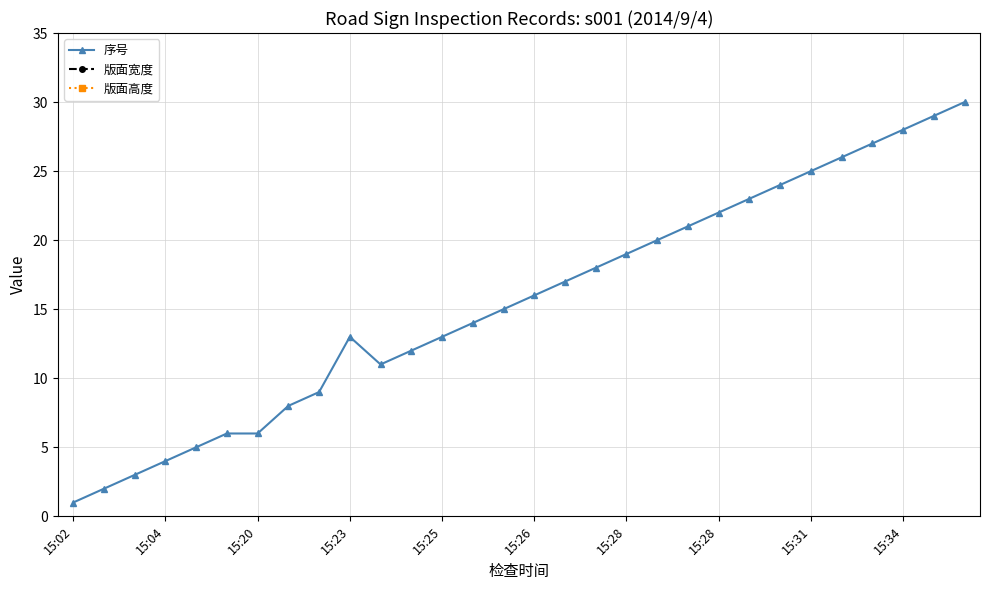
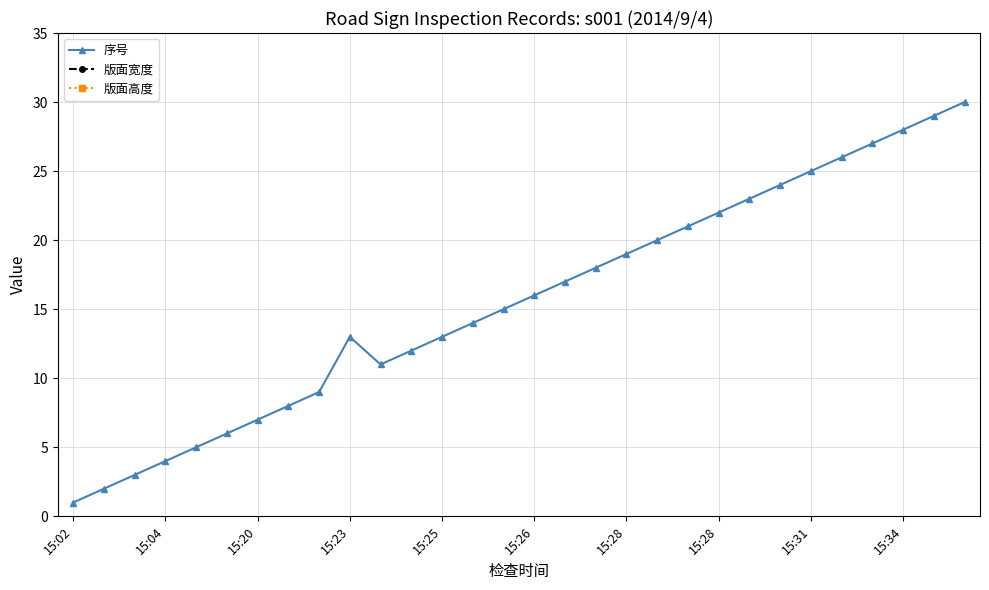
序号, 15:20: 6 -> 7
